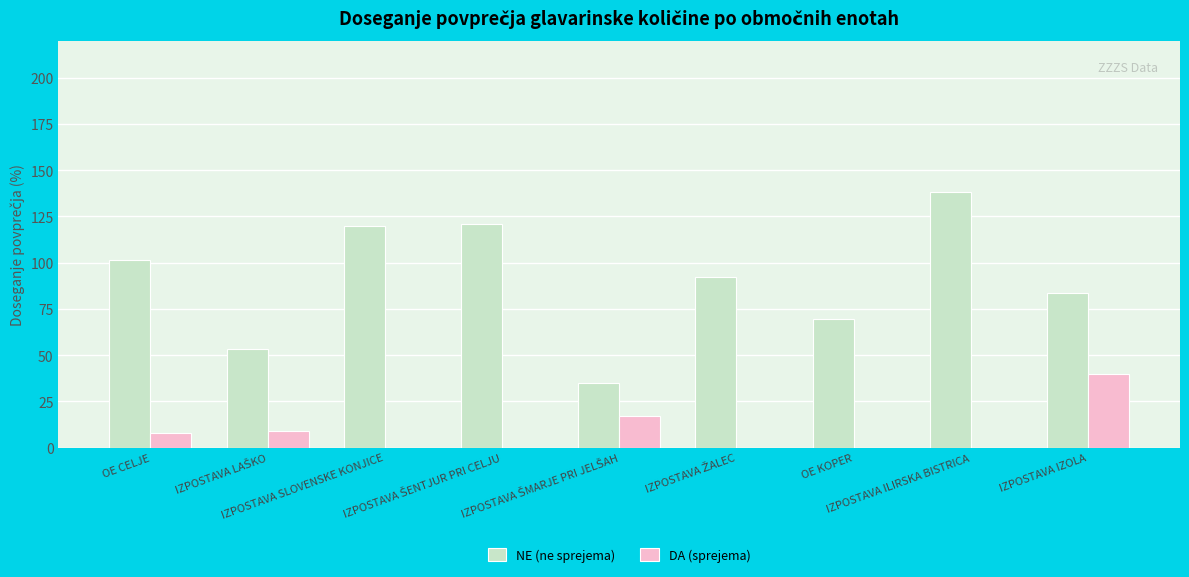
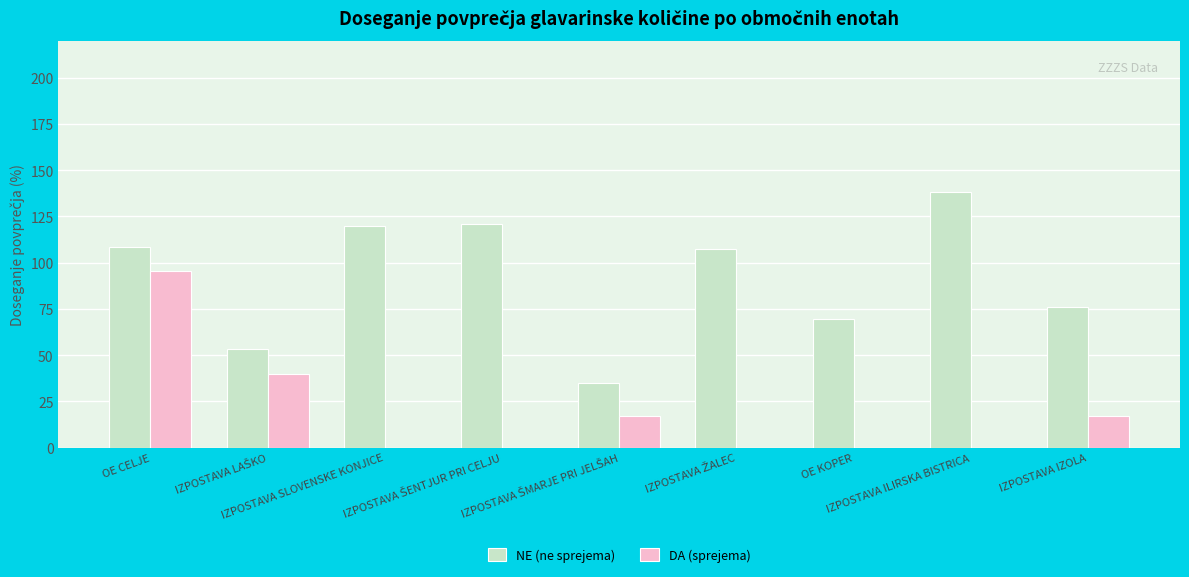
NE (ne sprejema), OE CELJE: 102 -> 109
DA (sprejema), OE CELJE: 8 -> 95
DA (sprejema), IZPOSTAVA LAŠKO: 9 -> 40
NE (ne sprejema), IZPOSTAVA ŽALEC: 92 -> 108
NE (ne sprejema), IZPOSTAVA IZOLA: 84 -> 76
DA (sprejema), IZPOSTAVA IZOLA: 40 -> 17
